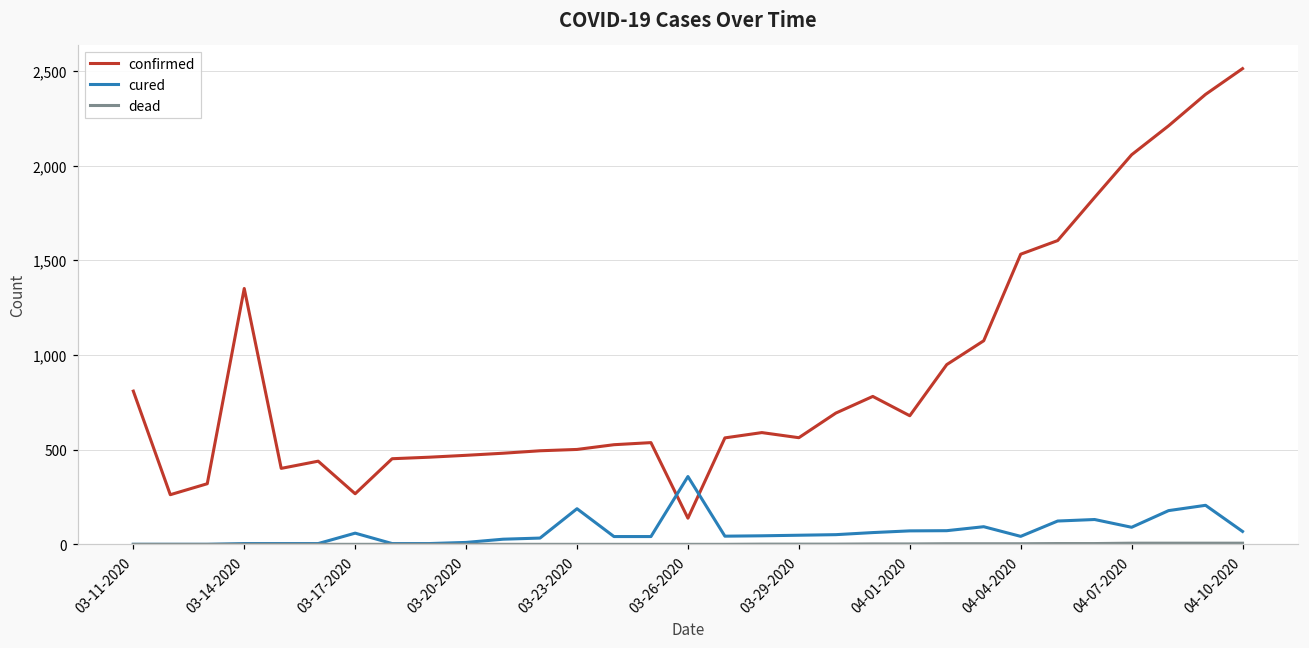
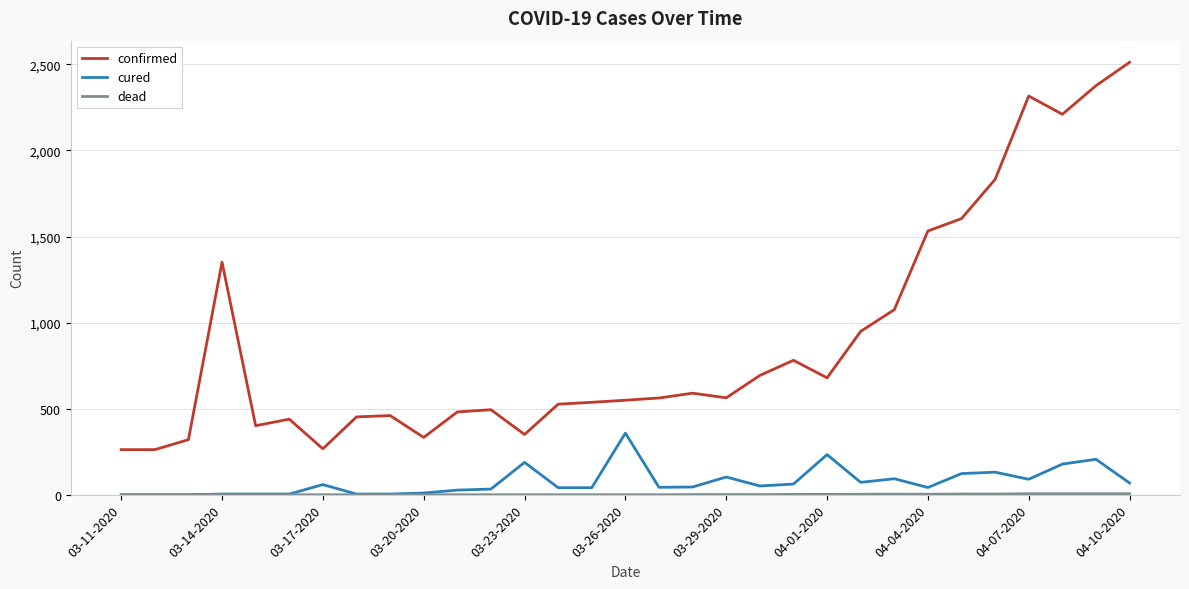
confirmed, 03-11-2020: 810 -> 260
confirmed, 03-20-2020: 470 -> 330
confirmed, 03-23-2020: 500 -> 350
confirmed, 03-26-2020: 140 -> 550
cured, 03-29-2020: 50 -> 100
cured, 04-01-2020: 70 -> 230
confirmed, 04-07-2020: 2,060 -> 2,320
